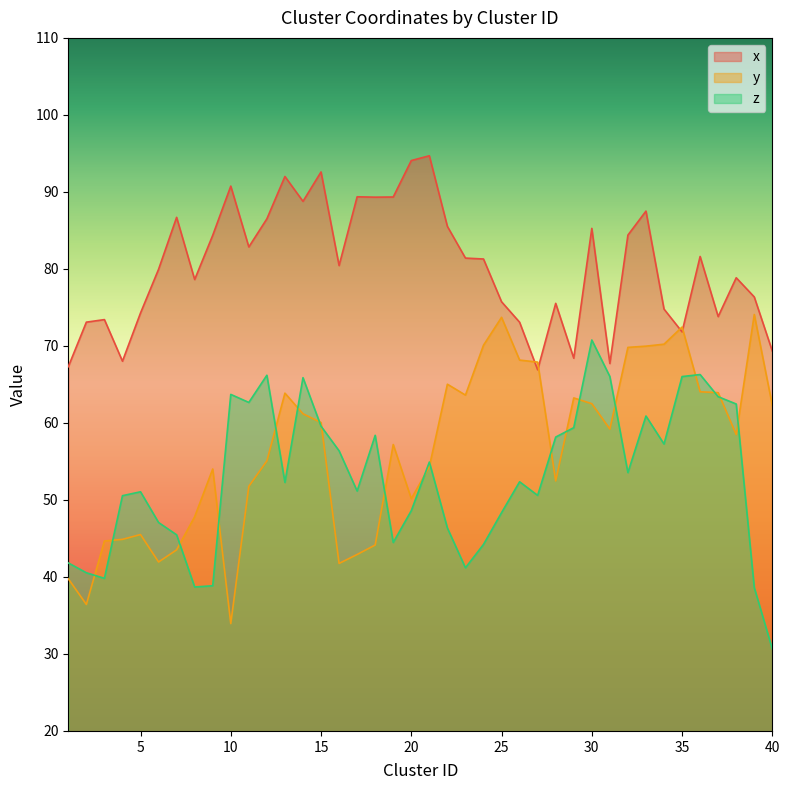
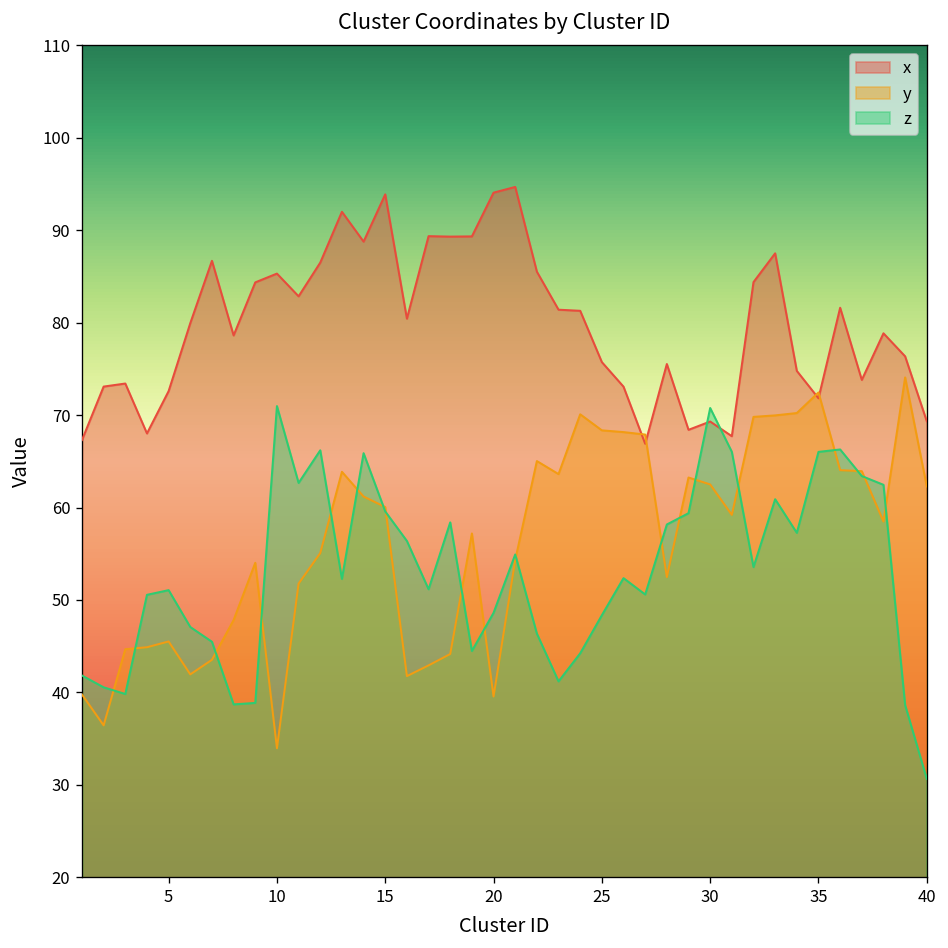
x, 5: 74 -> 73
x, 10: 91 -> 85
z, 10: 64 -> 71
x, 15: 93 -> 94
y, 20: 50 -> 40
y, 25: 74 -> 68
x, 30: 85 -> 69
